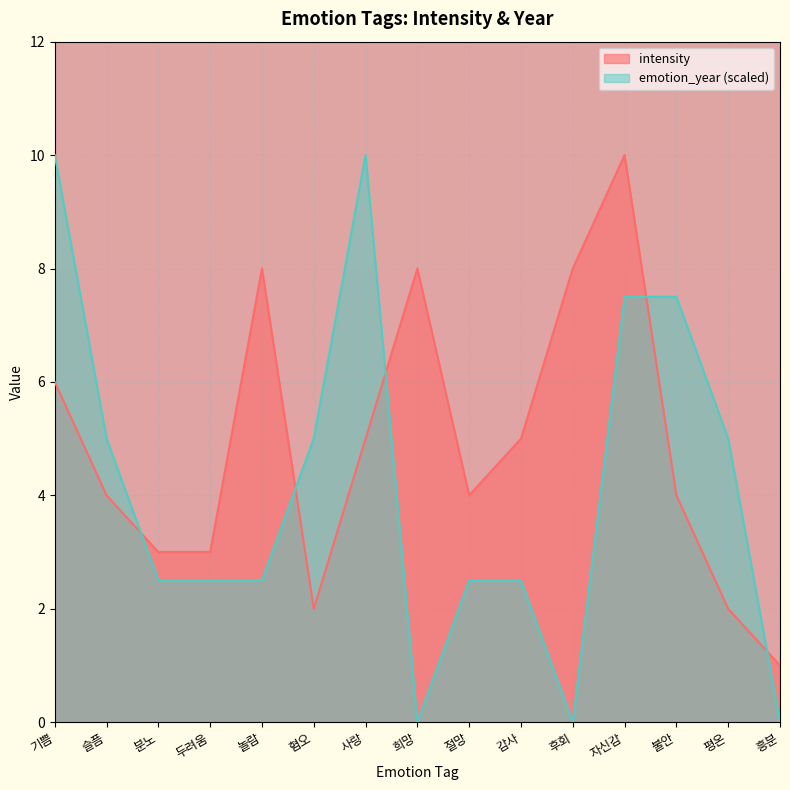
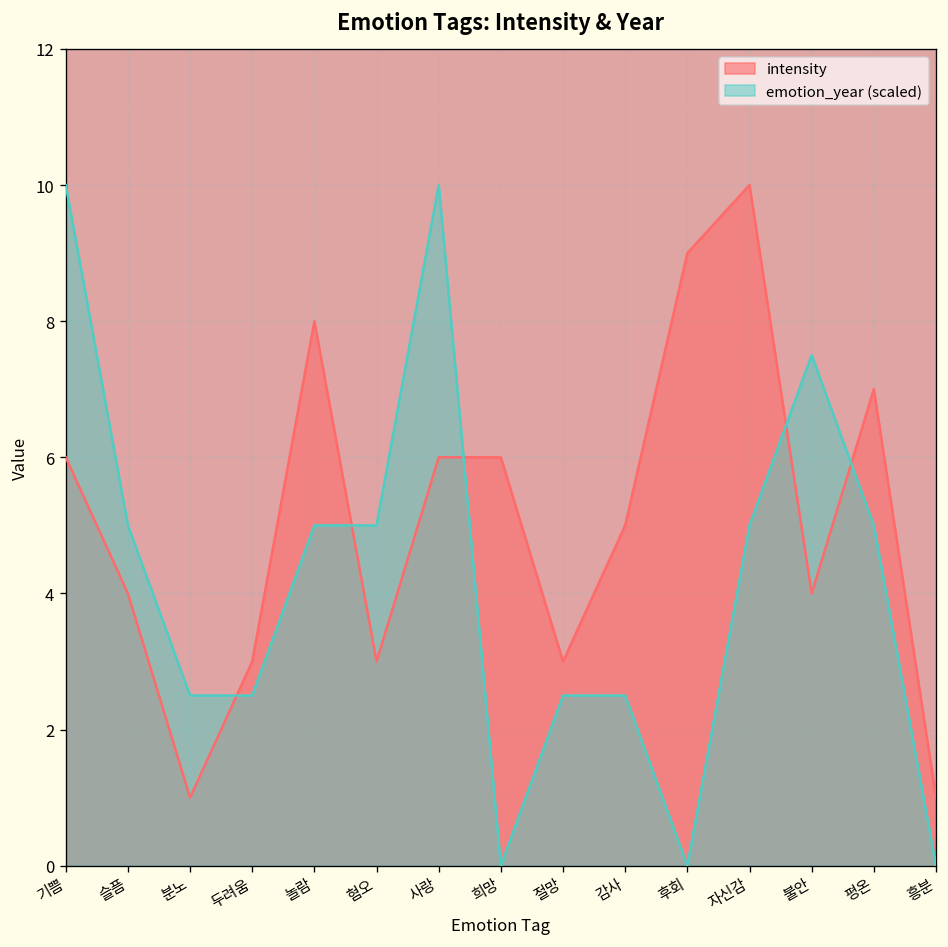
intensity, 분노: 3 -> 1
emotion_year (scaled), 놀람: 2.5 -> 5.0
intensity, 혐오: 2 -> 3
intensity, 사랑: 5 -> 6
intensity, 희망: 8 -> 6
intensity, 절망: 4 -> 3
intensity, 후회: 8 -> 9
emotion_year (scaled), 자신감: 7.5 -> 5.0
intensity, 평온: 2 -> 7
